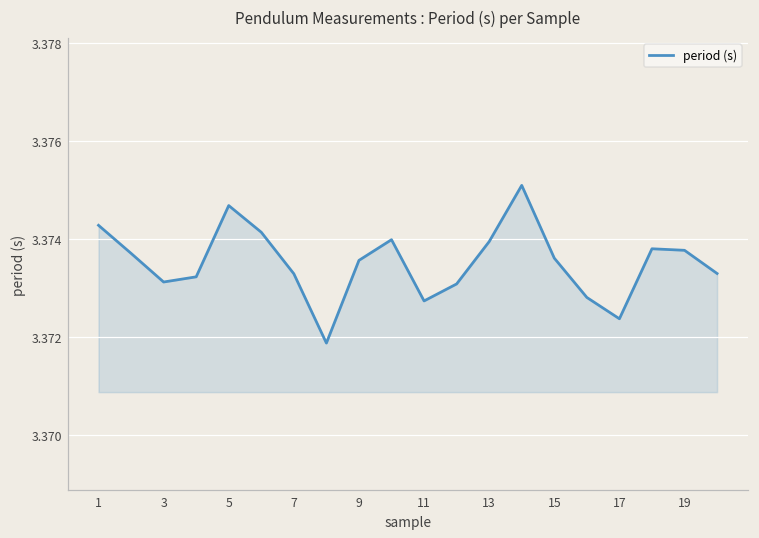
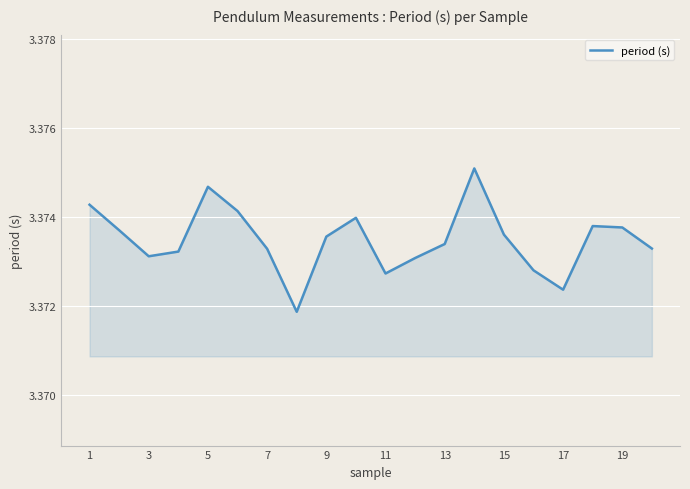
13: 3.3739 -> 3.3734
